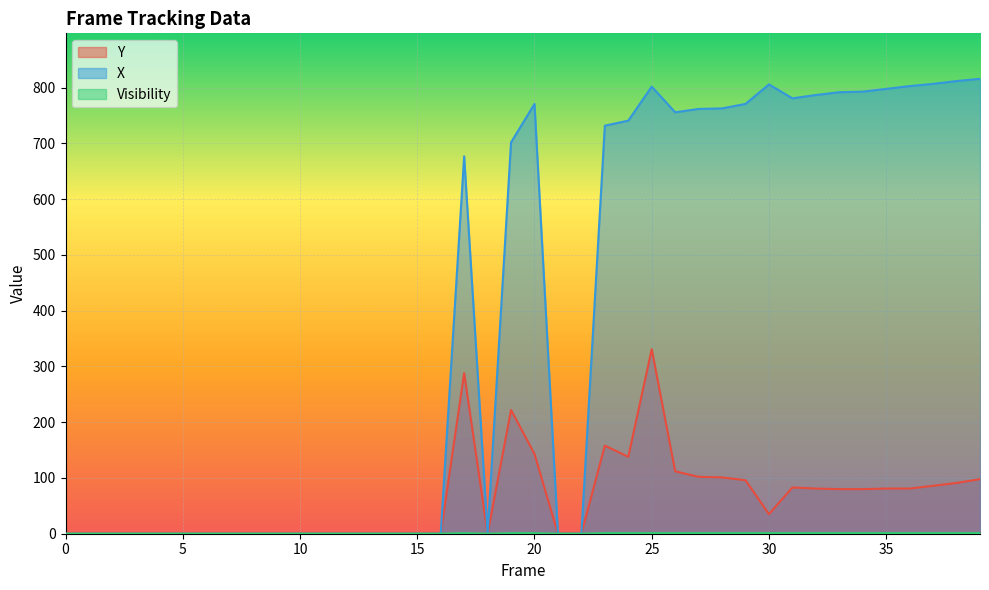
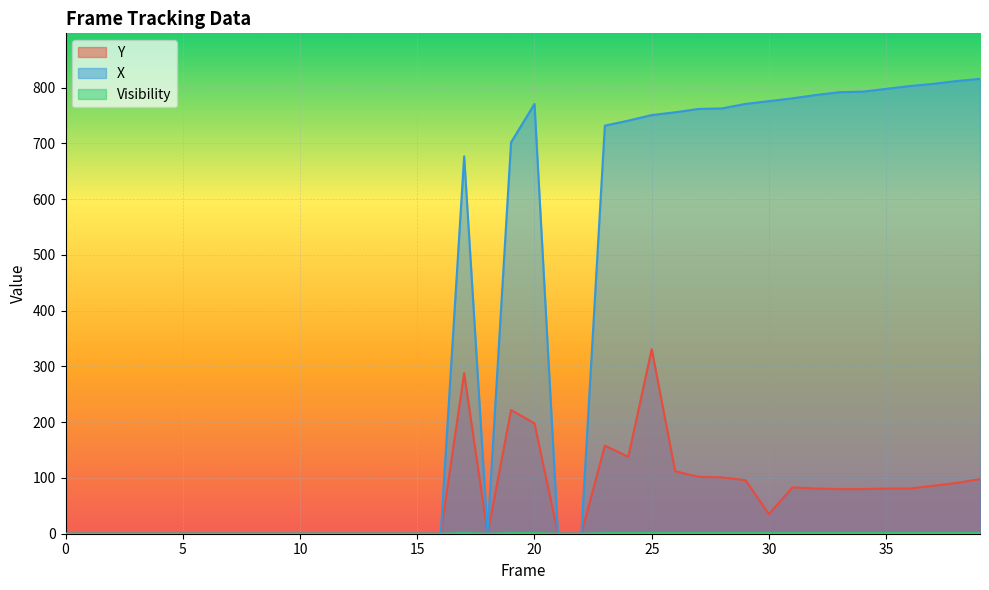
Y, 20: 140 -> 200
X, 25: 800 -> 750
X, 30: 810 -> 780
